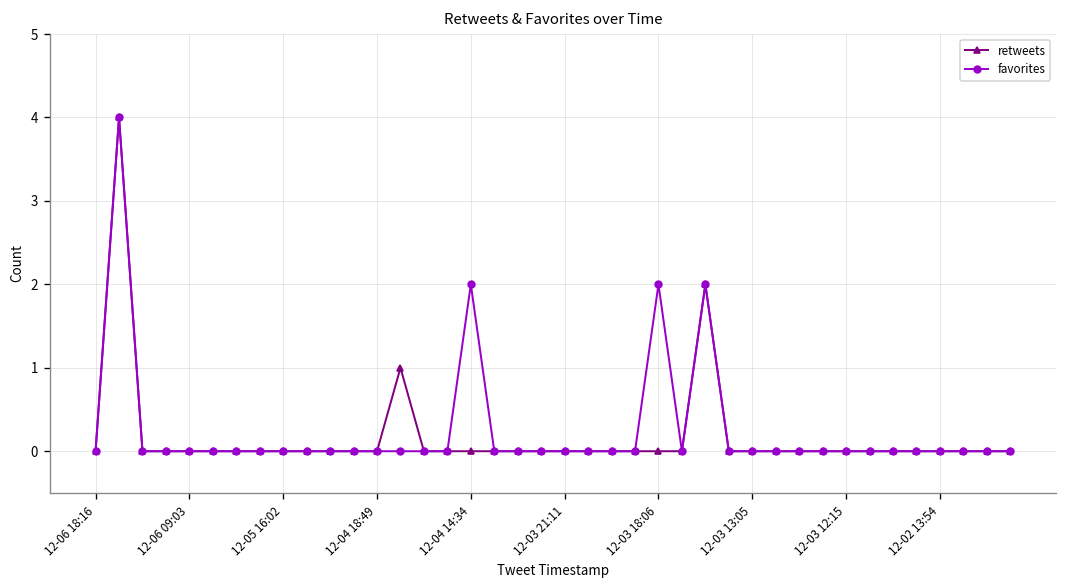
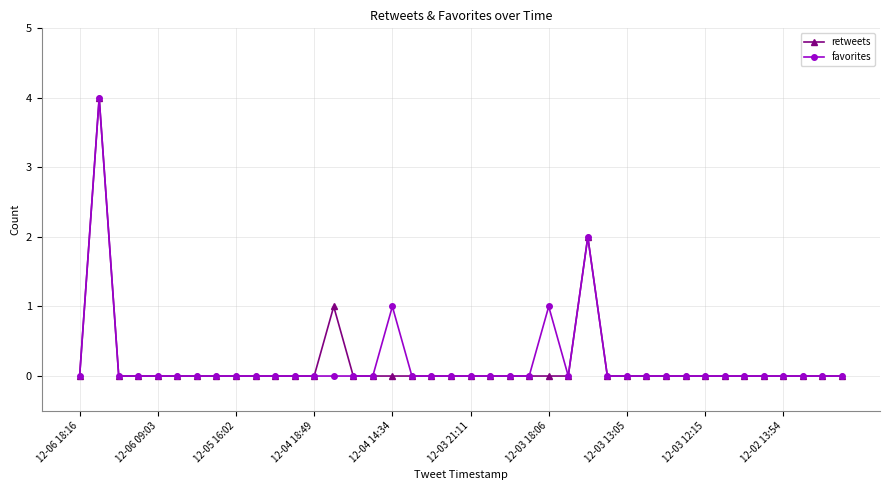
favorites, 12-04 14:34: 2 -> 1
favorites, 12-03 18:06: 2 -> 1
